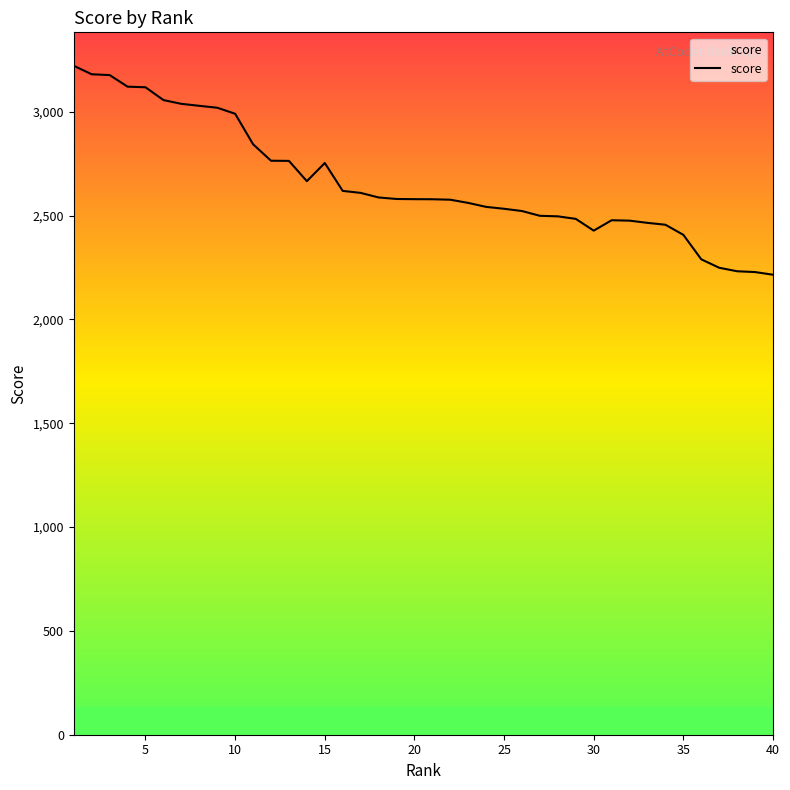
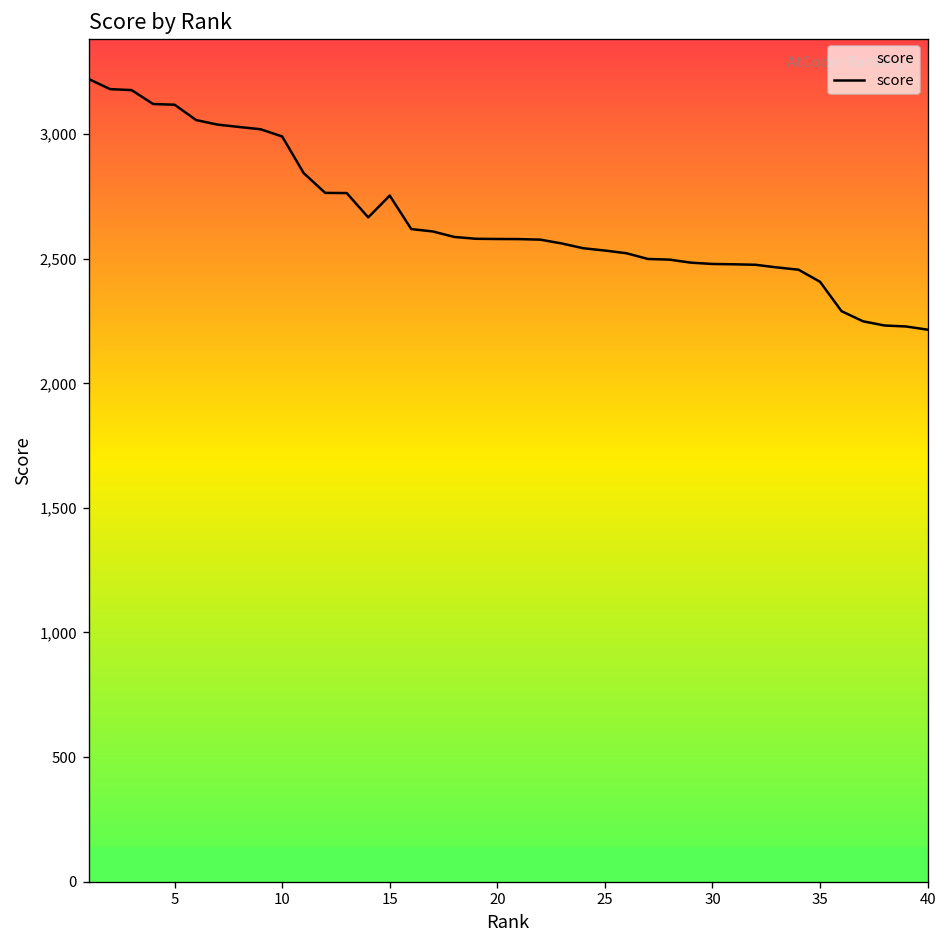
30: 2,430 -> 2,480
